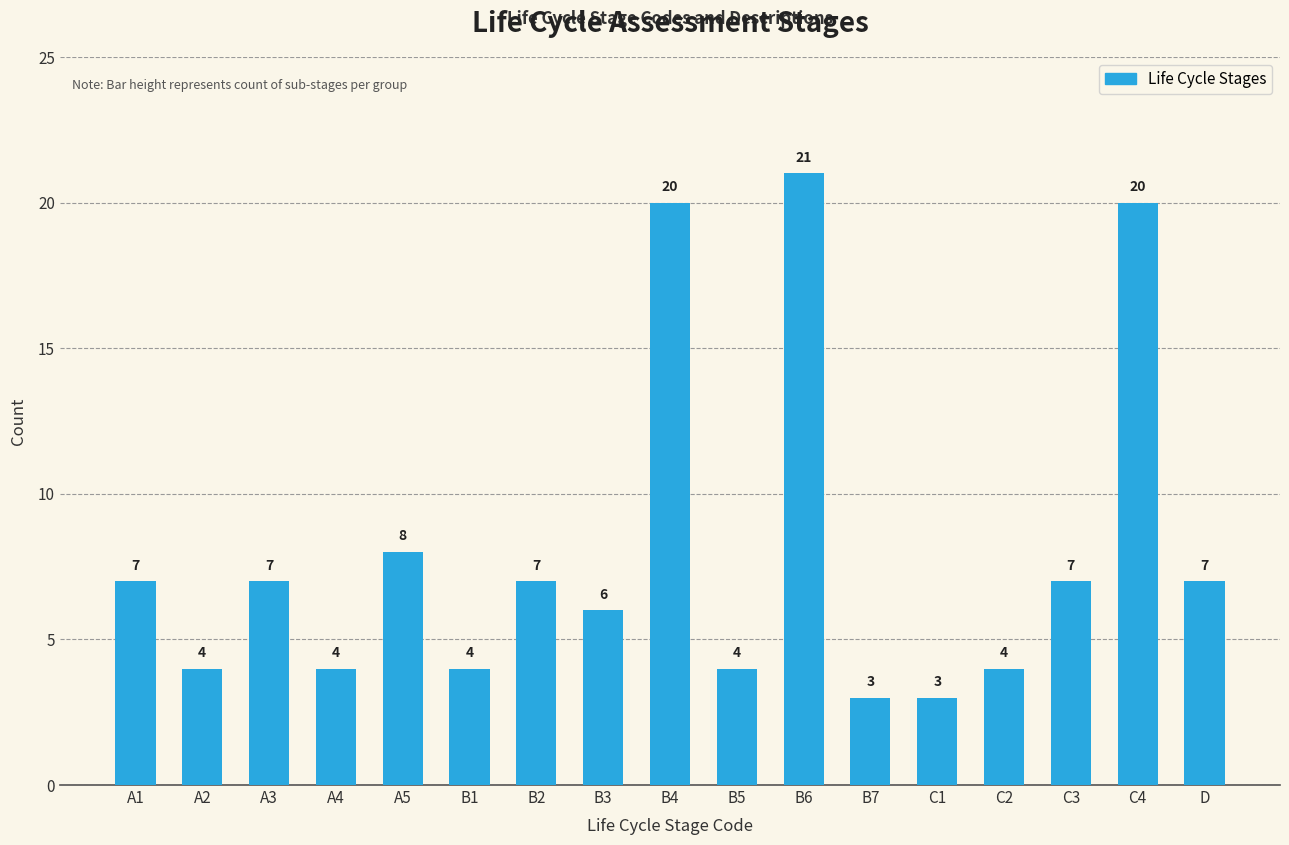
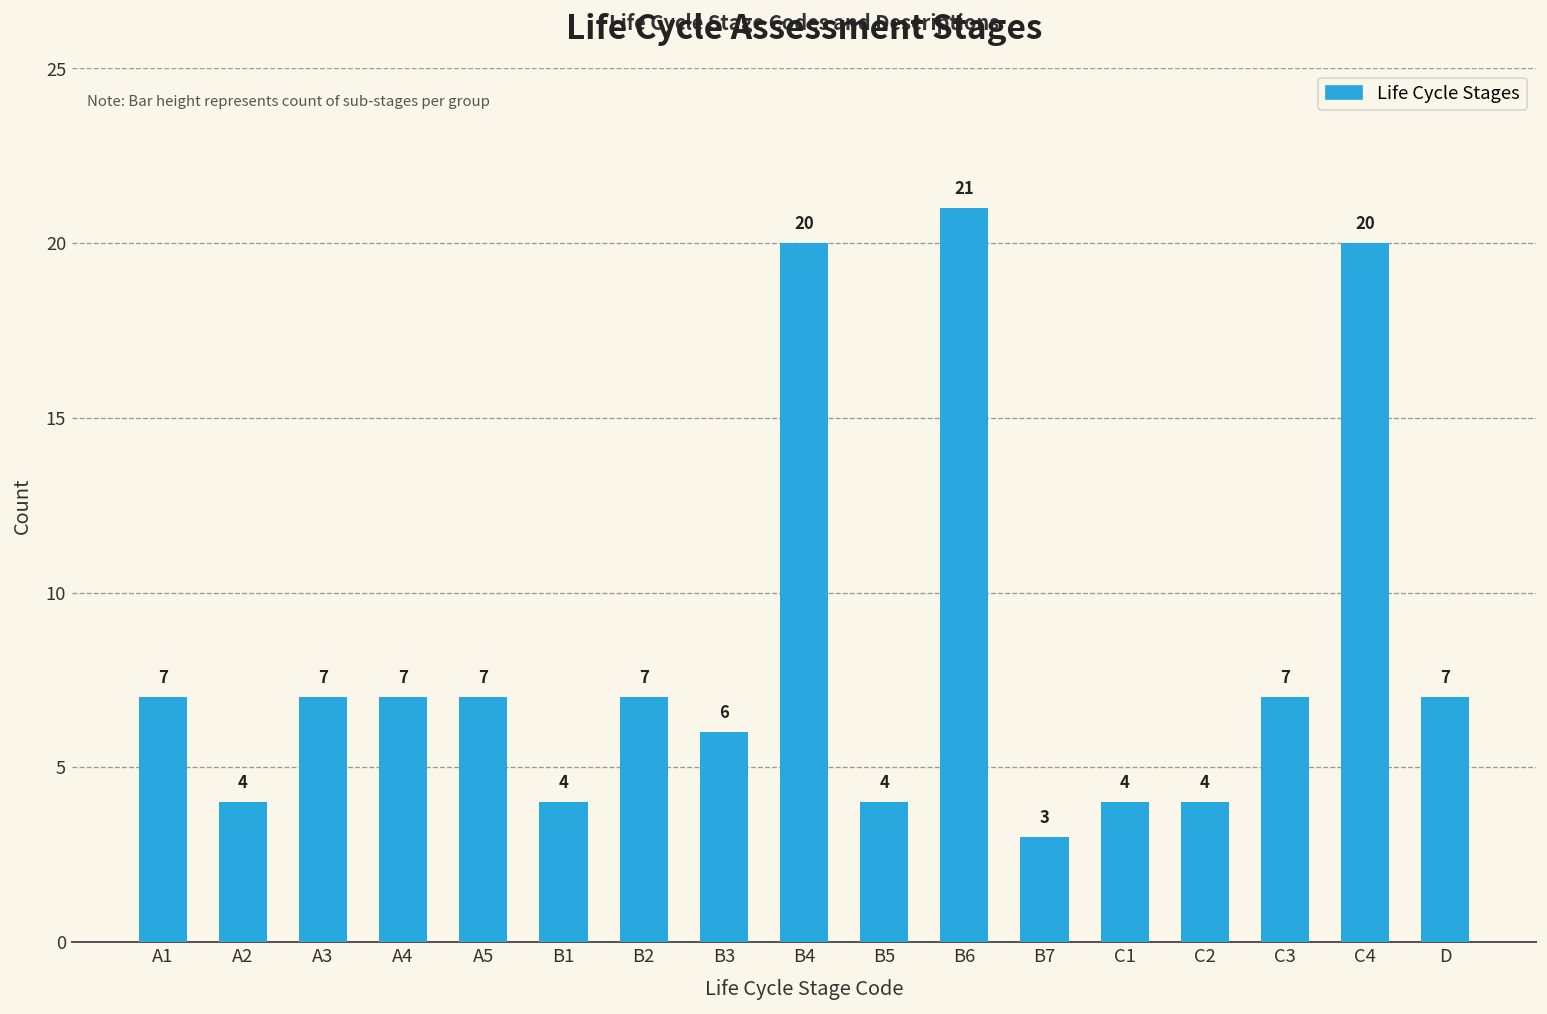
A4: 4 -> 7
A5: 8 -> 7
C1: 3 -> 4
